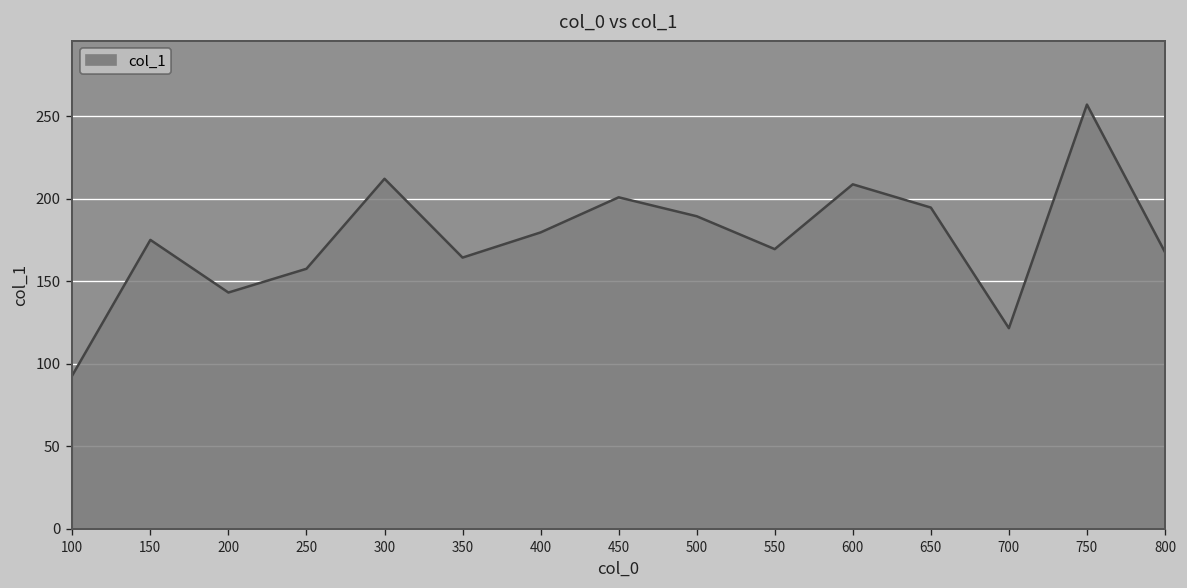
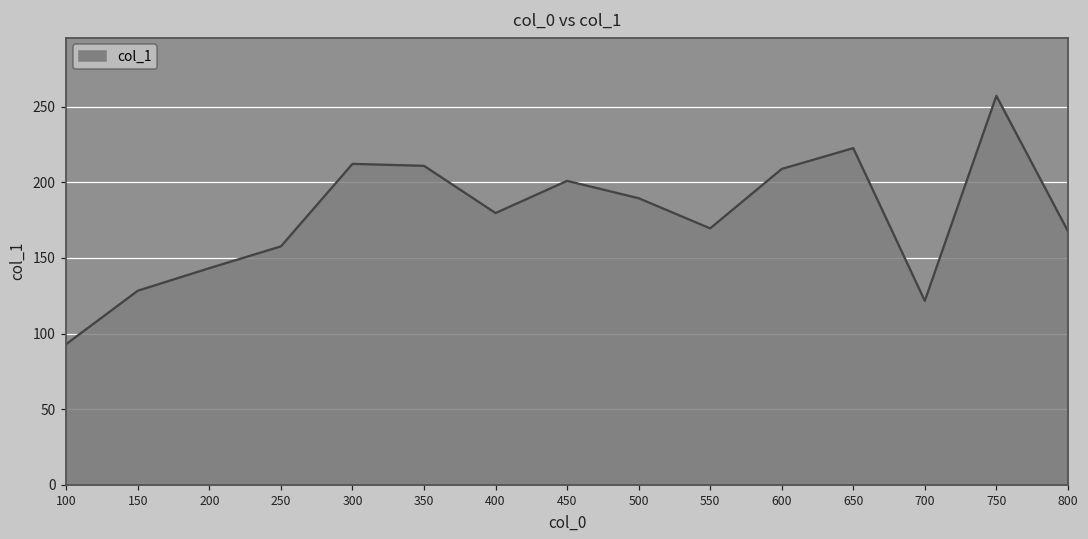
150: 175 -> 128
350: 164 -> 211
650: 195 -> 223
